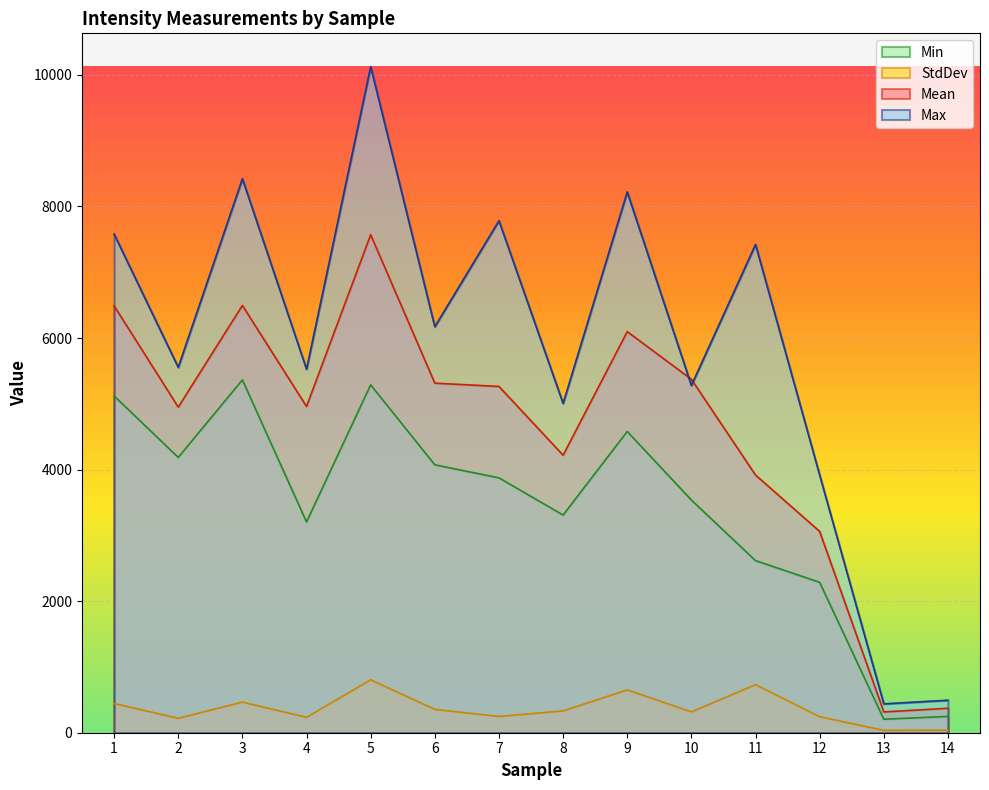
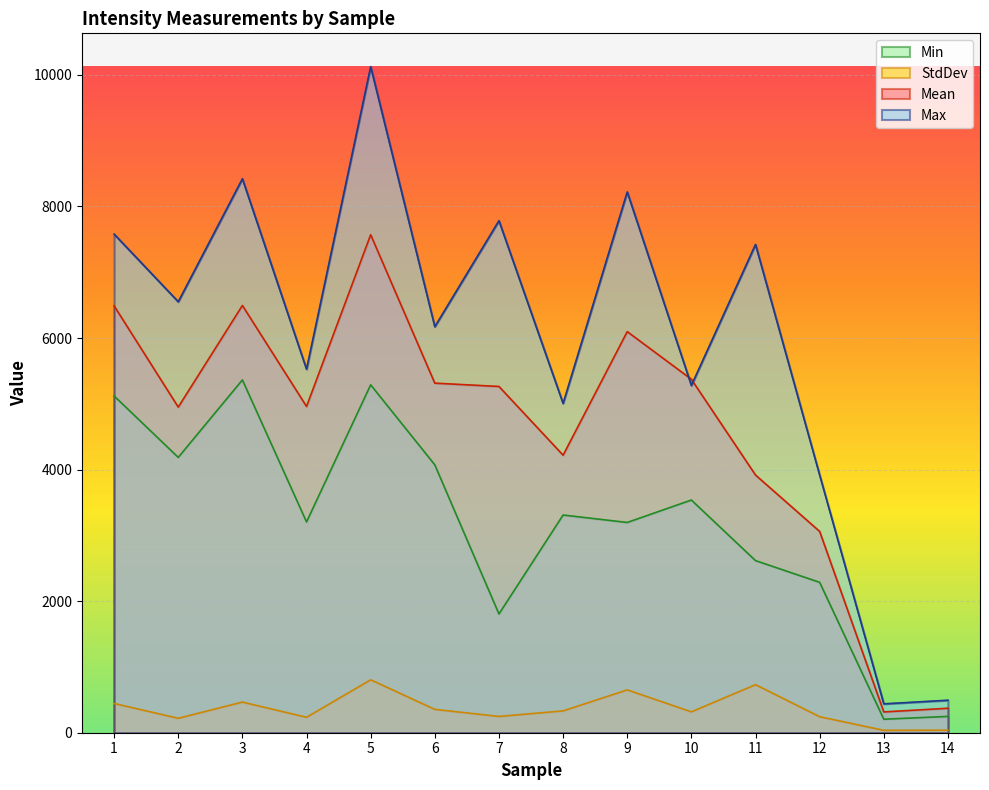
Max, 2: 5600 -> 6600
Min, 7: 3900 -> 1800
Min, 9: 4600 -> 3200
